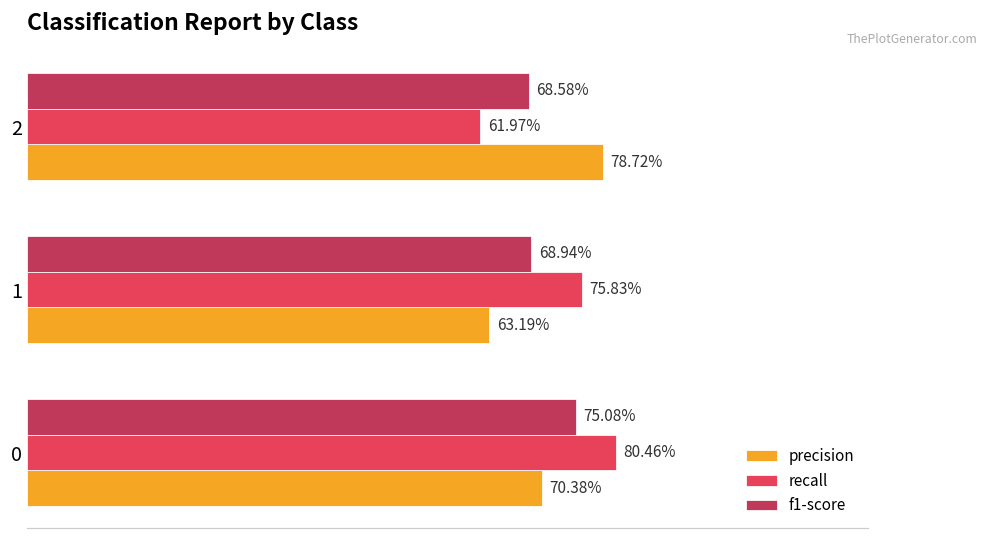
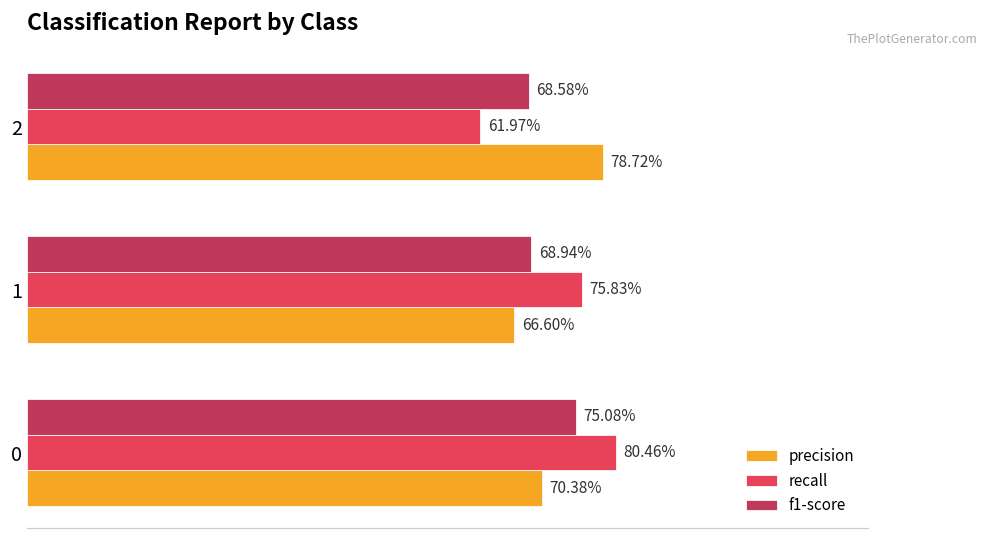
precision, 1: 63.19% -> 66.60%
